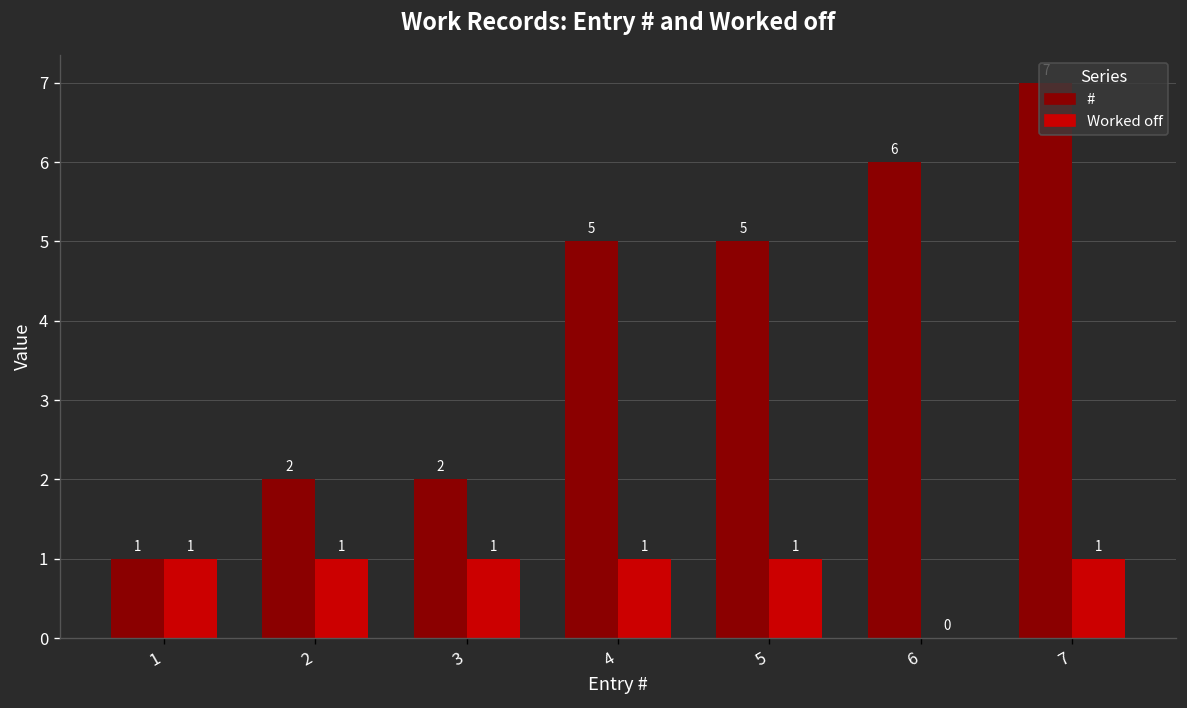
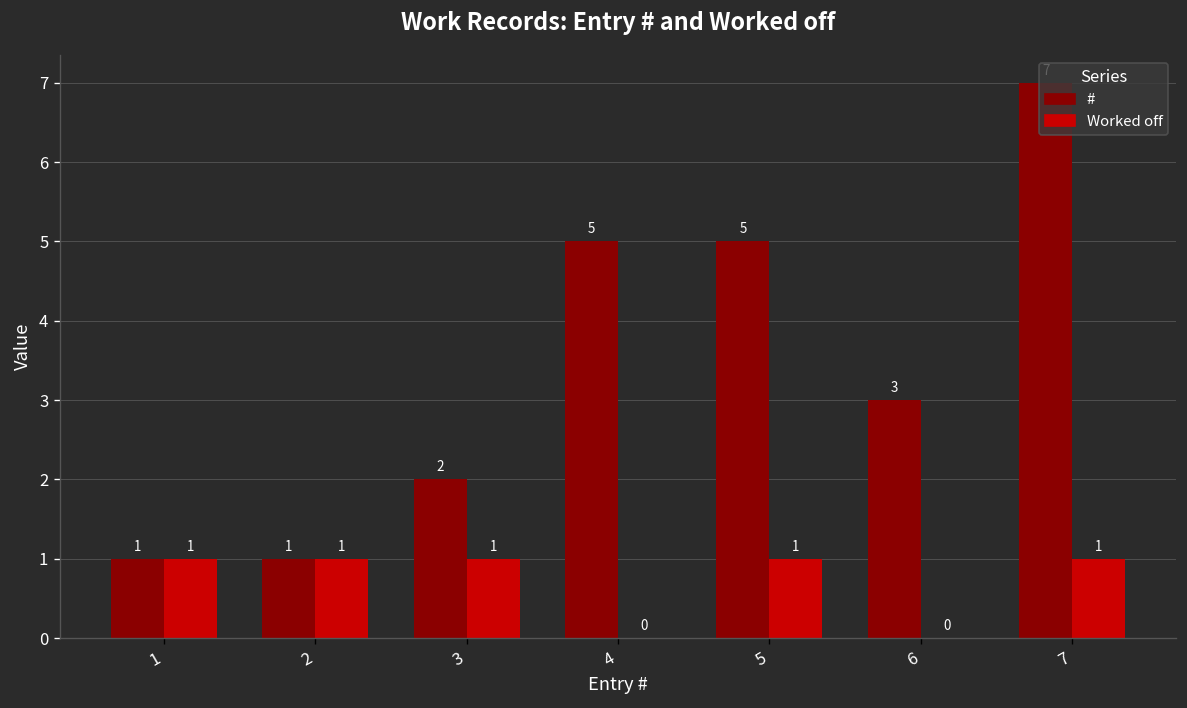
#, 2: 2 -> 1
Worked off, 4: 1 -> 0
#, 6: 6 -> 3
